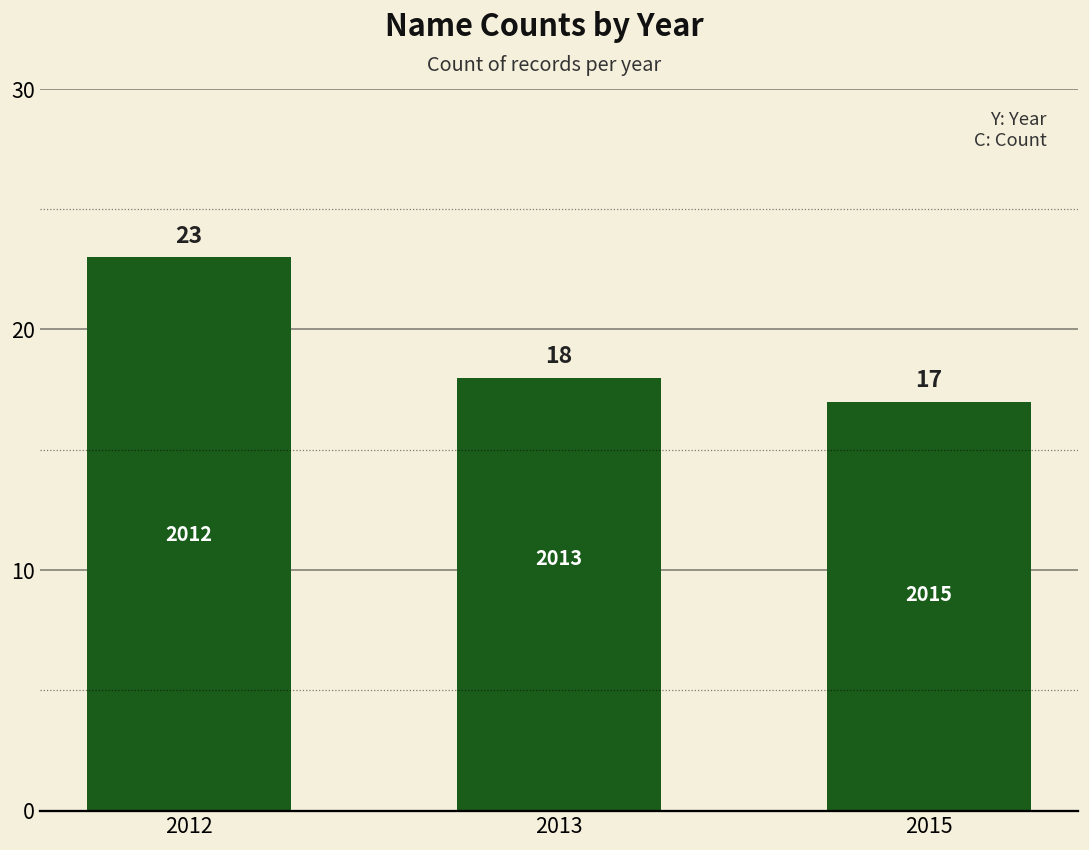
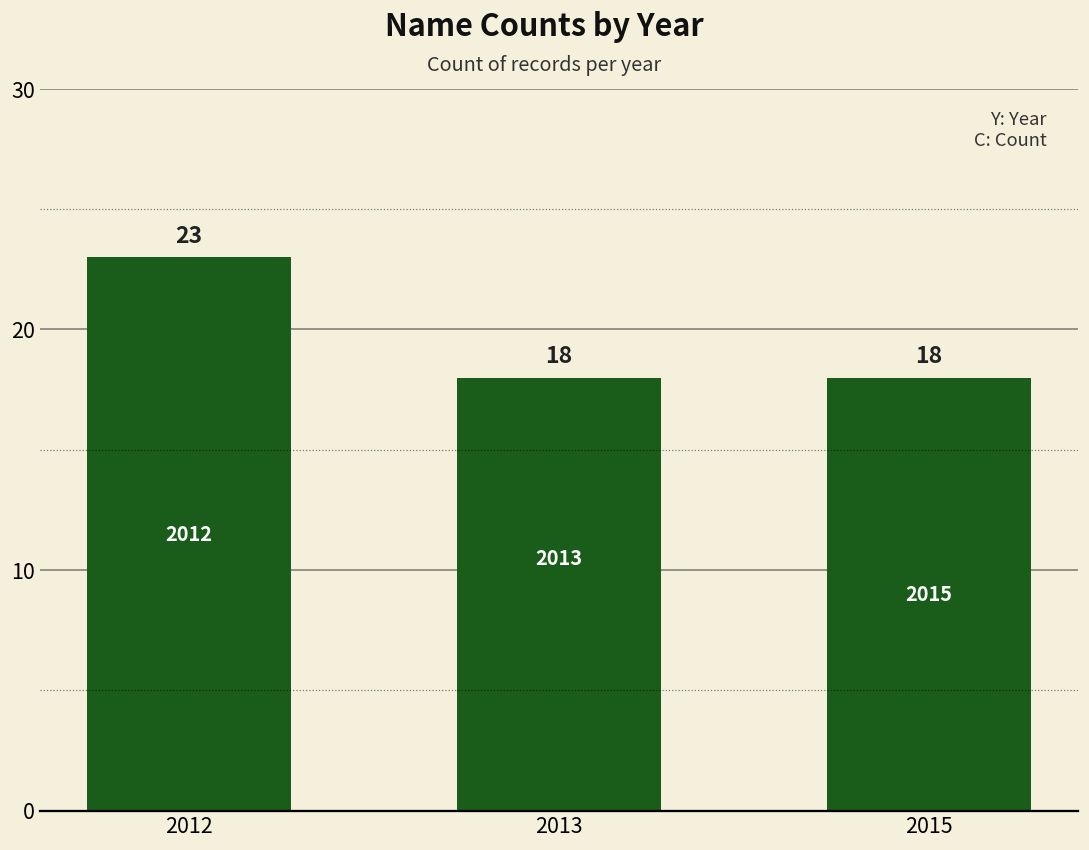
2015: 17 -> 18
